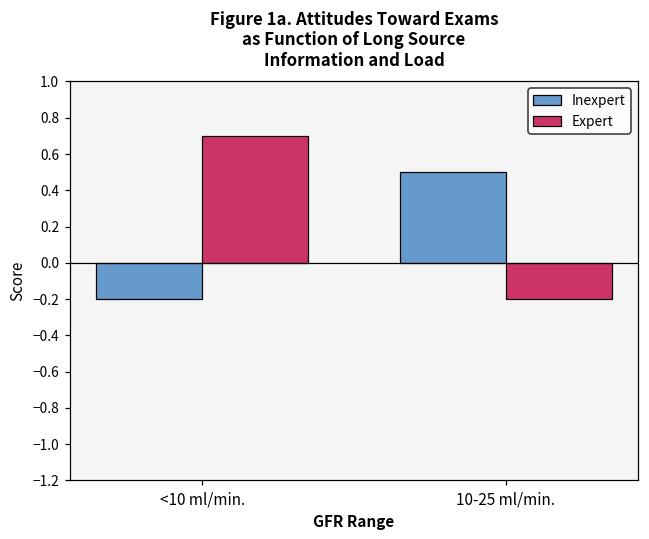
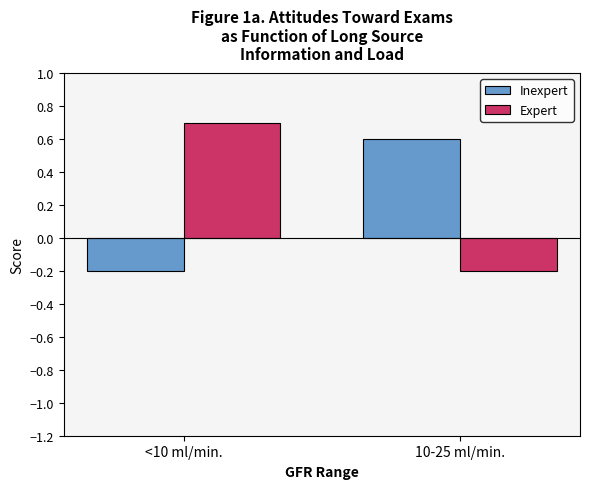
Inexpert, 10-25 ml/min.: 0.5 -> 0.6
